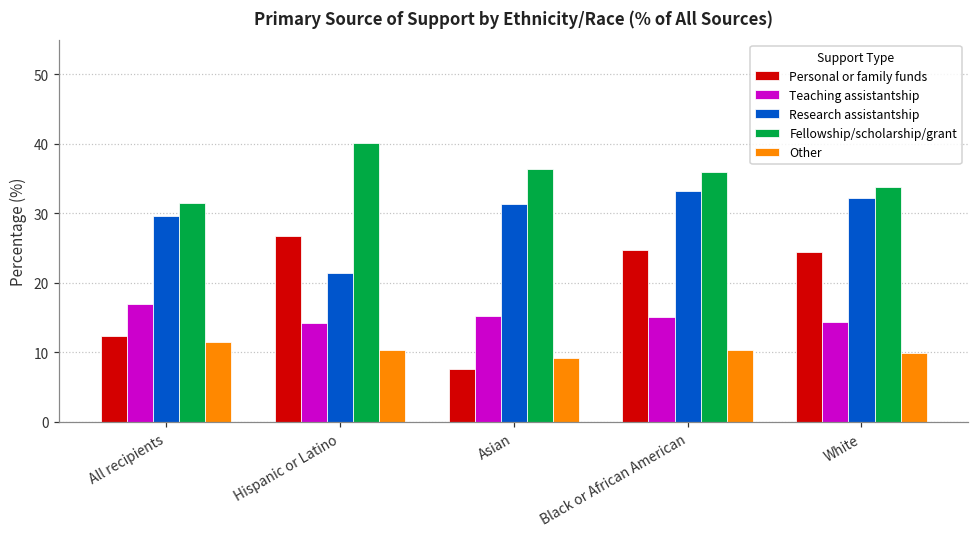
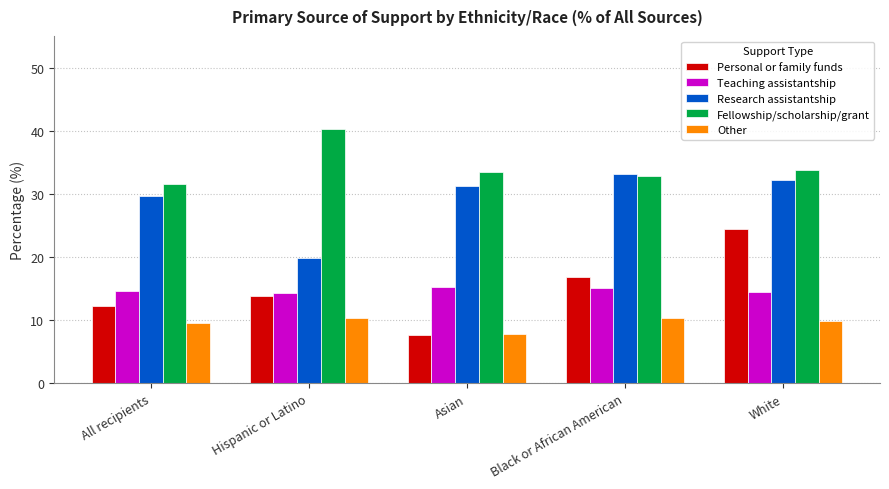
Teaching assistantship, All recipients: 17 -> 15
Other, All recipients: 12 -> 10
Personal or family funds, Hispanic or Latino: 27 -> 14
Research assistantship, Hispanic or Latino: 21 -> 20
Fellowship/scholarship/grant, Asian: 36 -> 34
Other, Asian: 9 -> 8
Personal or family funds, Black or African American: 25 -> 17
Fellowship/scholarship/grant, Black or African American: 36 -> 33
